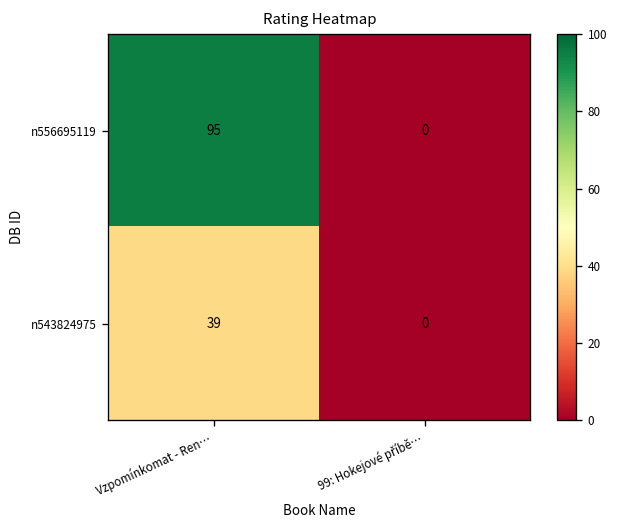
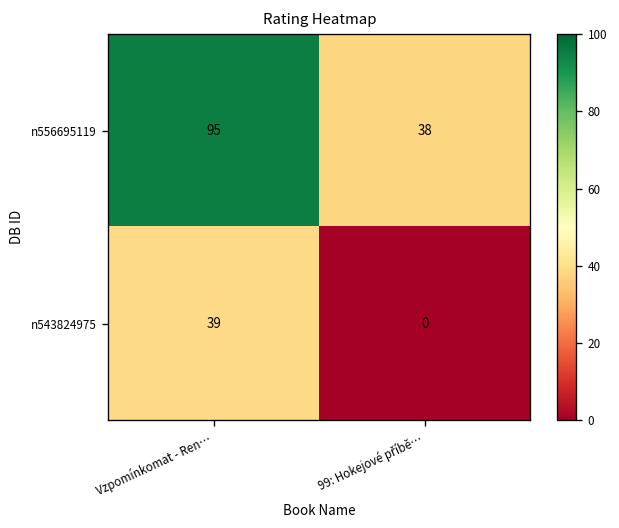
n556695119, 99: Hokejové příbě…: 0 -> 38
